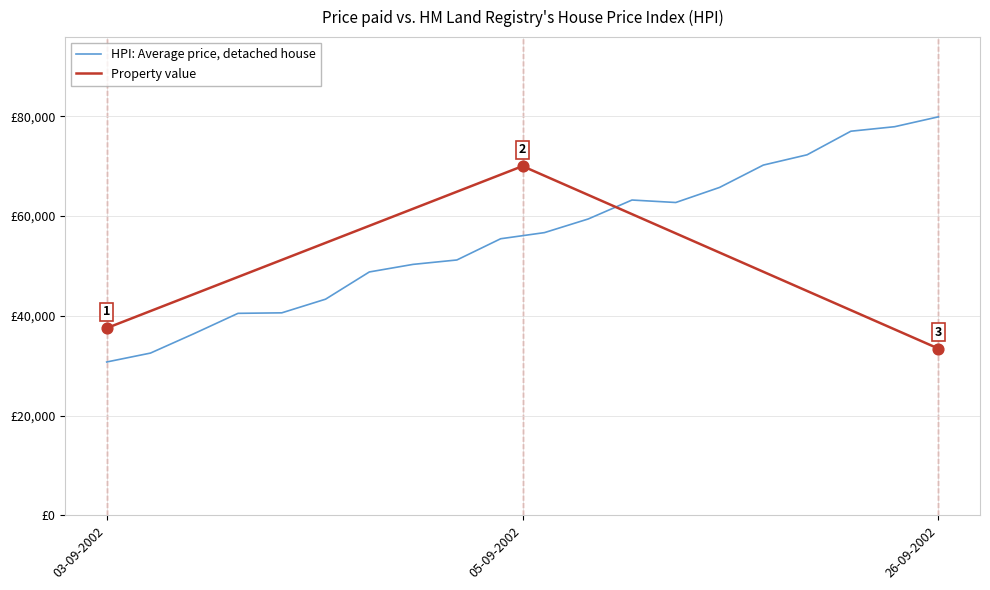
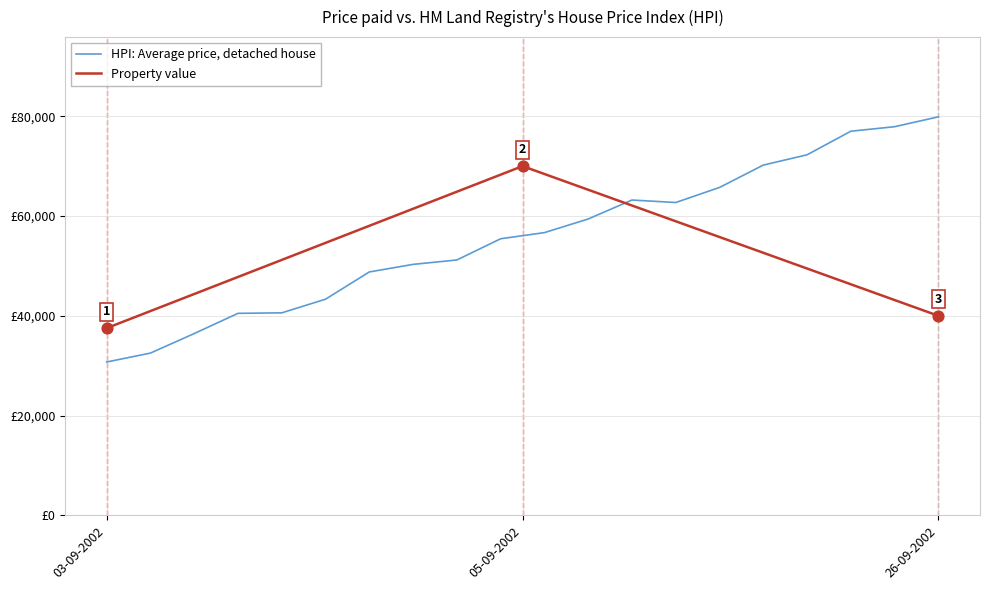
Property value, 26-09-2002: £33,000 -> £40,000
